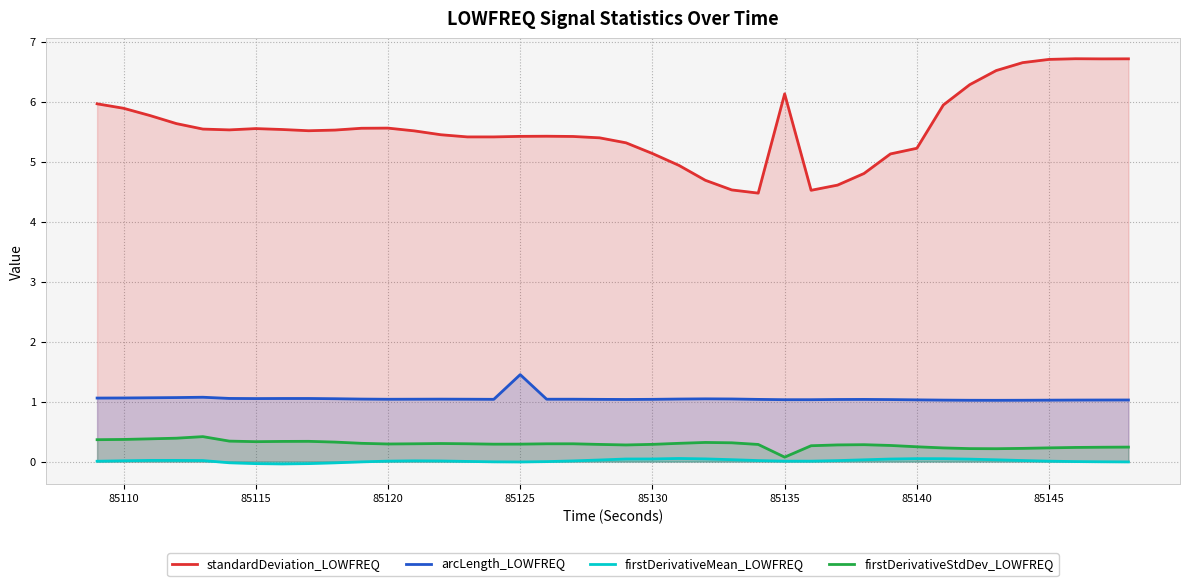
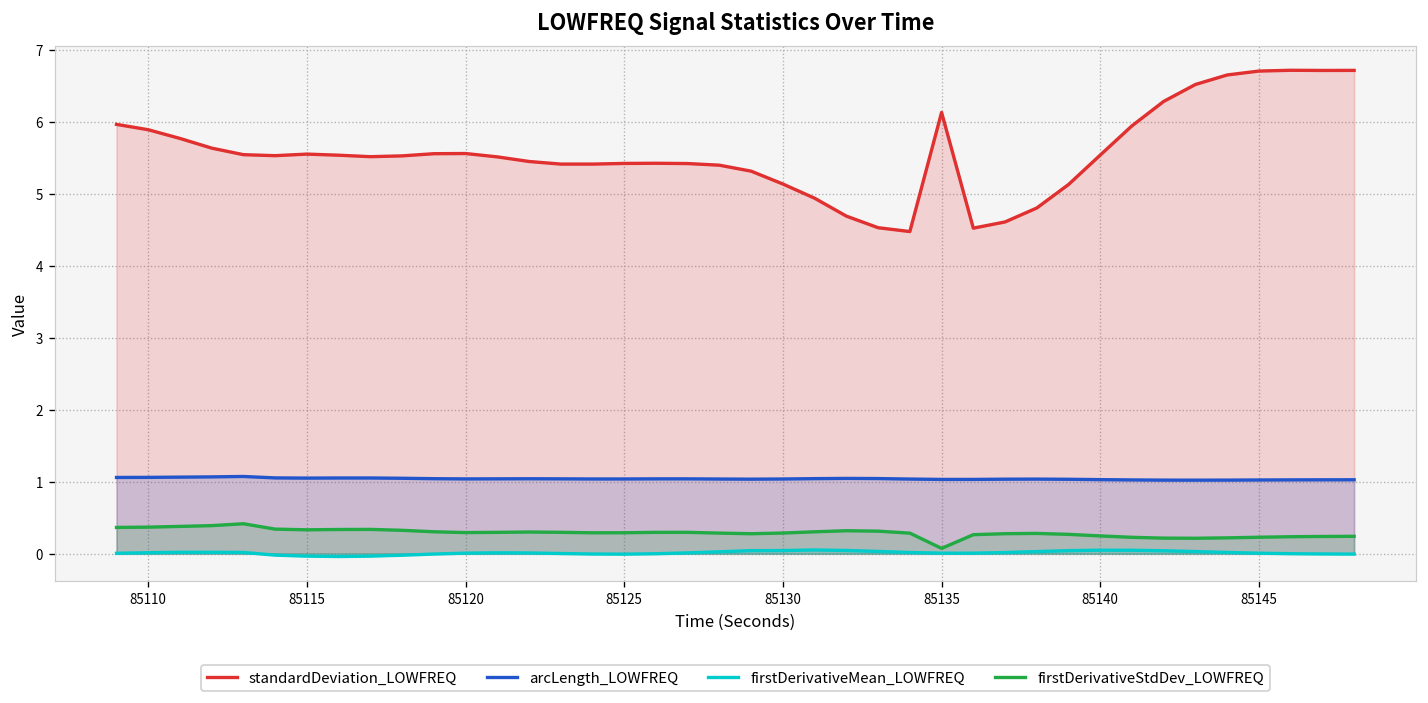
arcLength_LOWFREQ, 85125: 1.5 -> 1.0
standardDeviation_LOWFREQ, 85140: 5.2 -> 5.5
